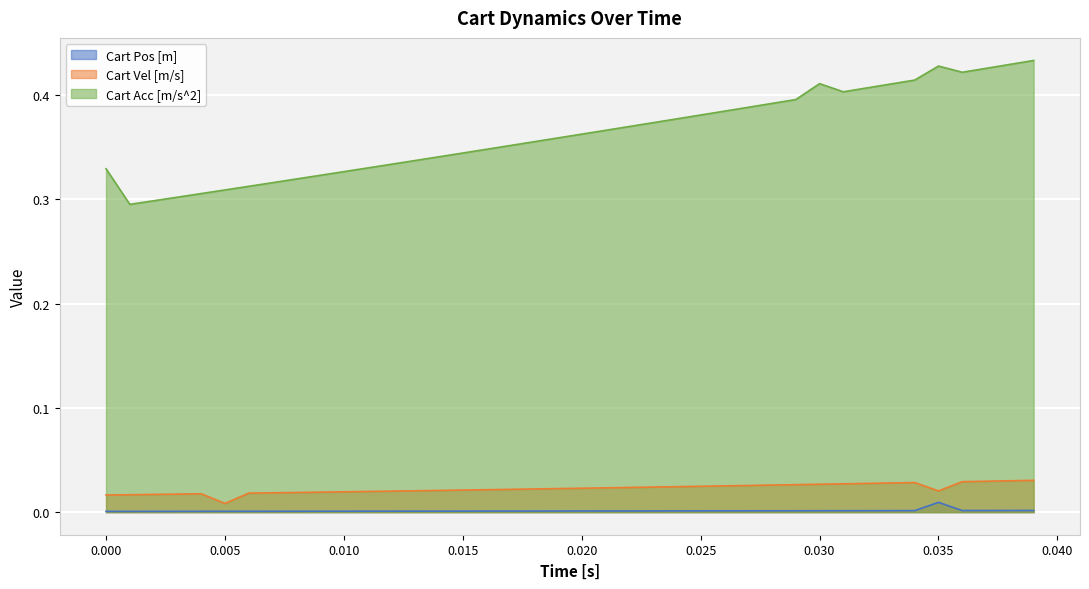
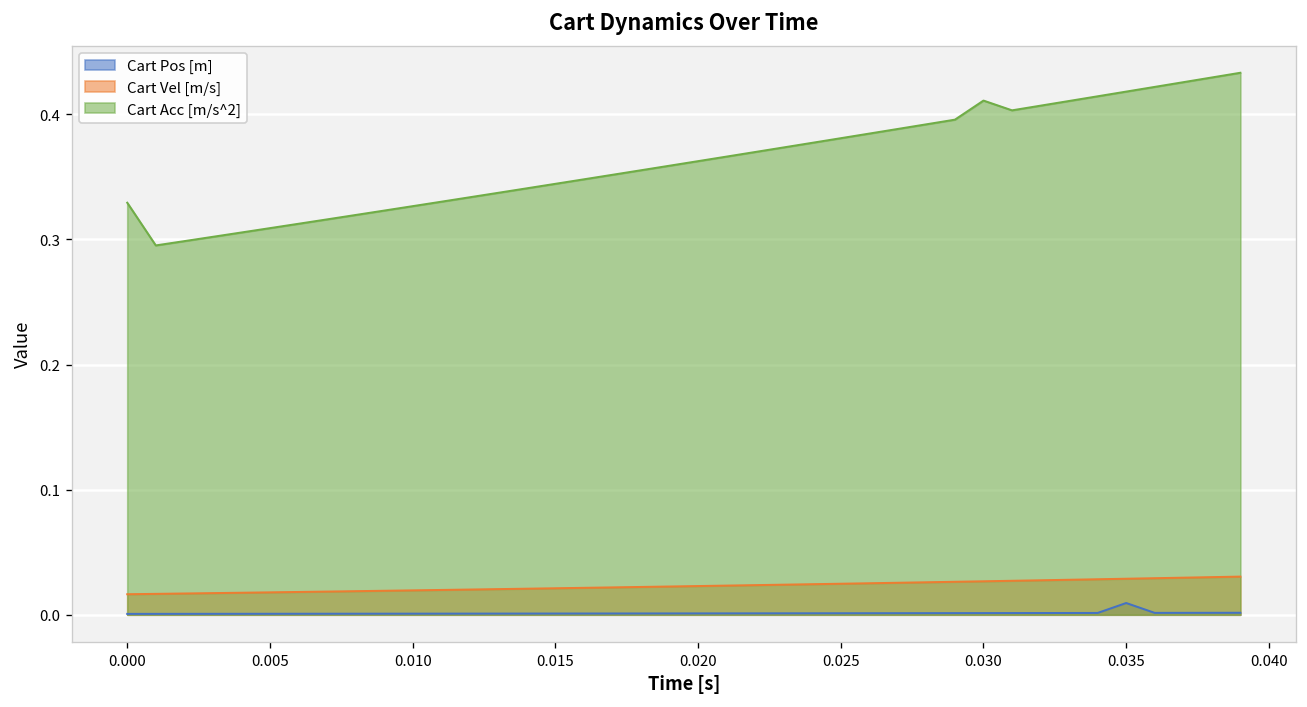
Cart Vel [m/s], 0.005: 0.008 -> 0.018
Cart Vel [m/s], 0.035: 0.020 -> 0.029
Cart Acc [m/s^2], 0.035: 0.428 -> 0.418
